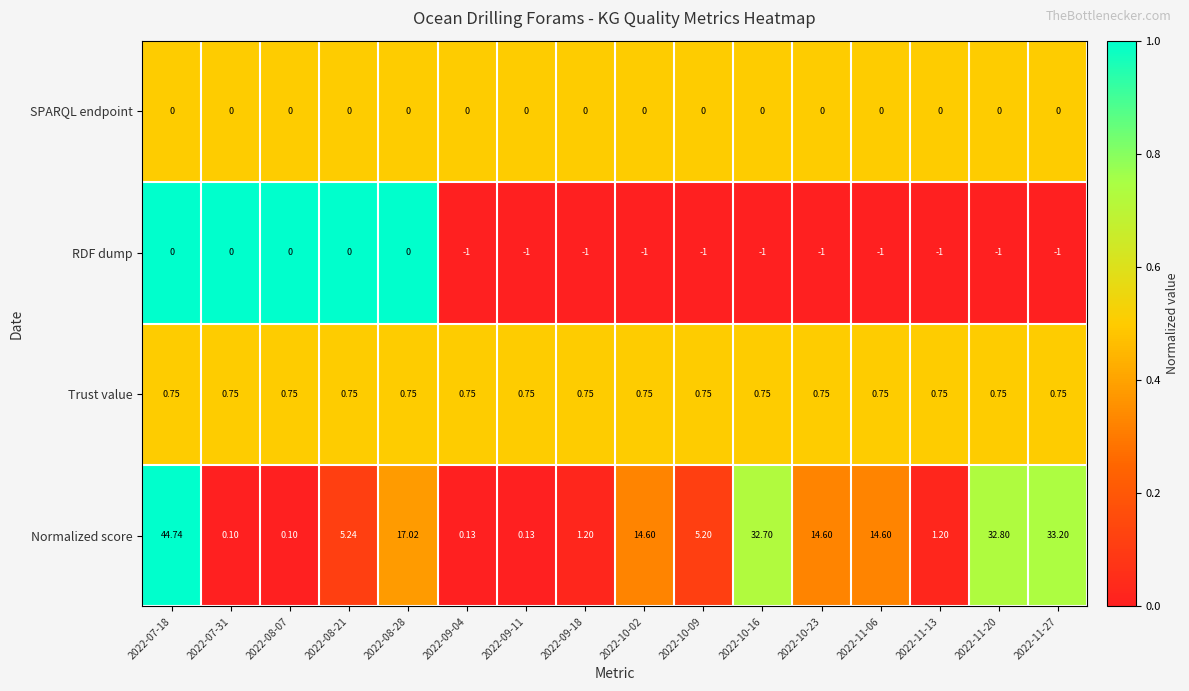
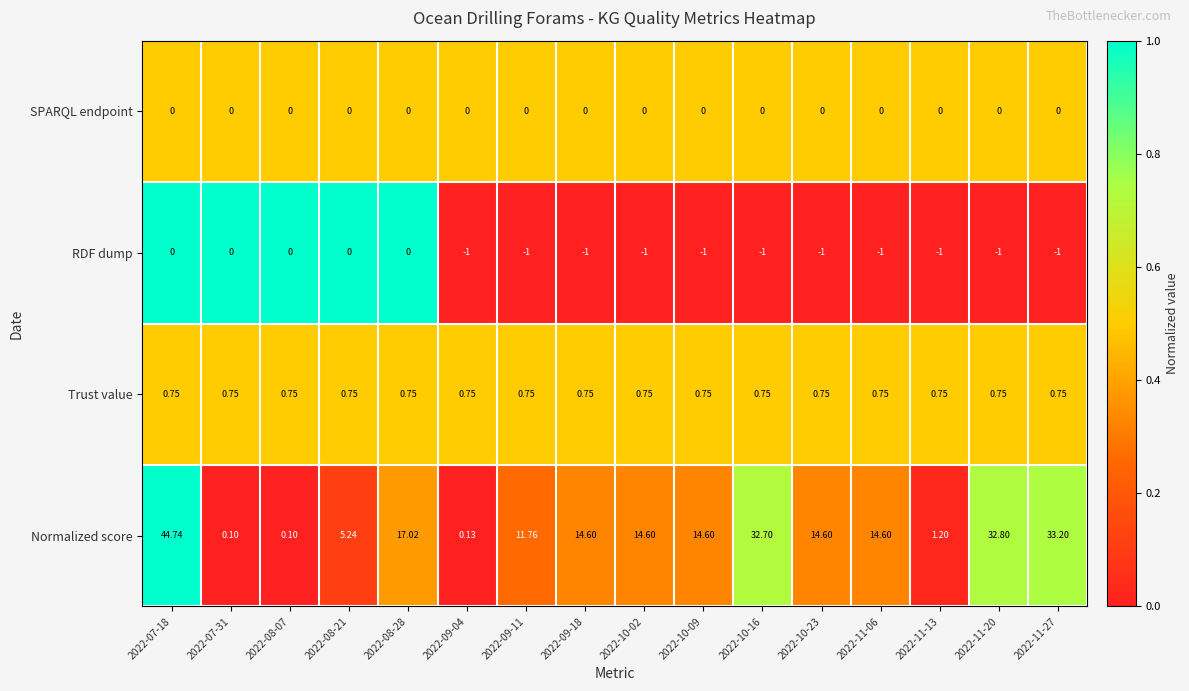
Normalized score, 2022-09-11: 0.13 -> 11.76
Normalized score, 2022-09-18: 1.20 -> 14.60
Normalized score, 2022-10-09: 5.20 -> 14.60
